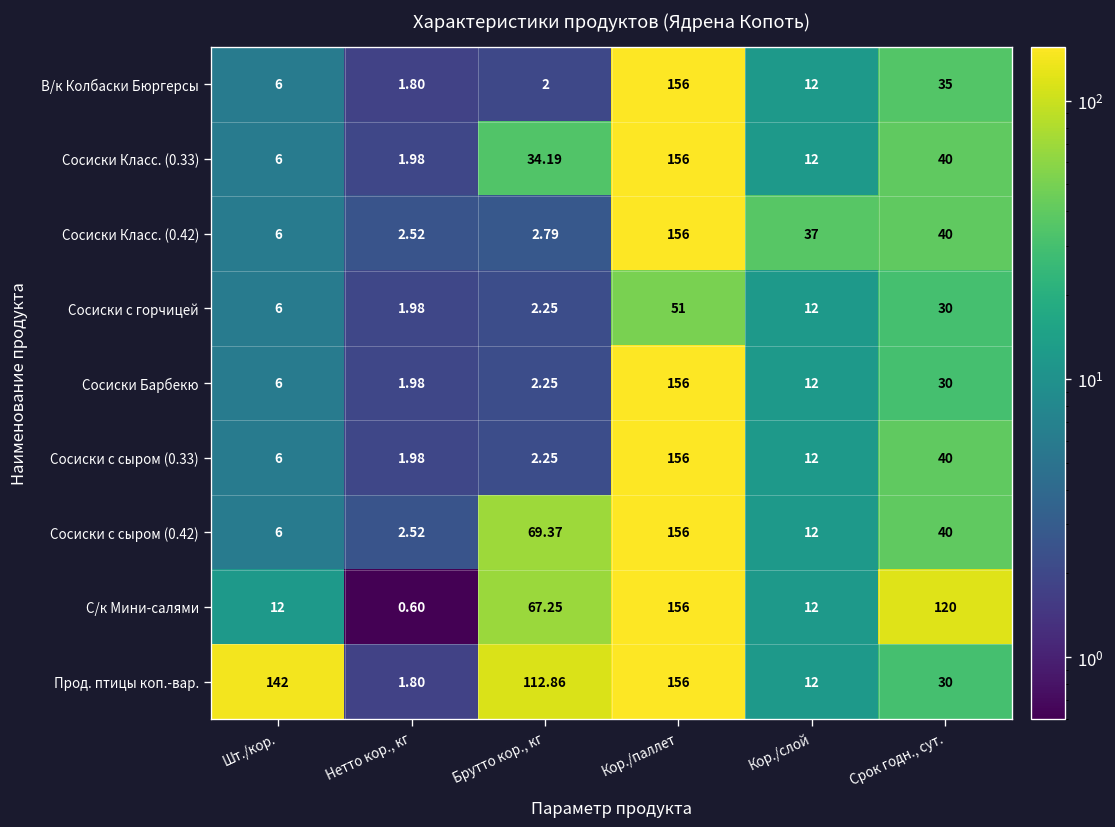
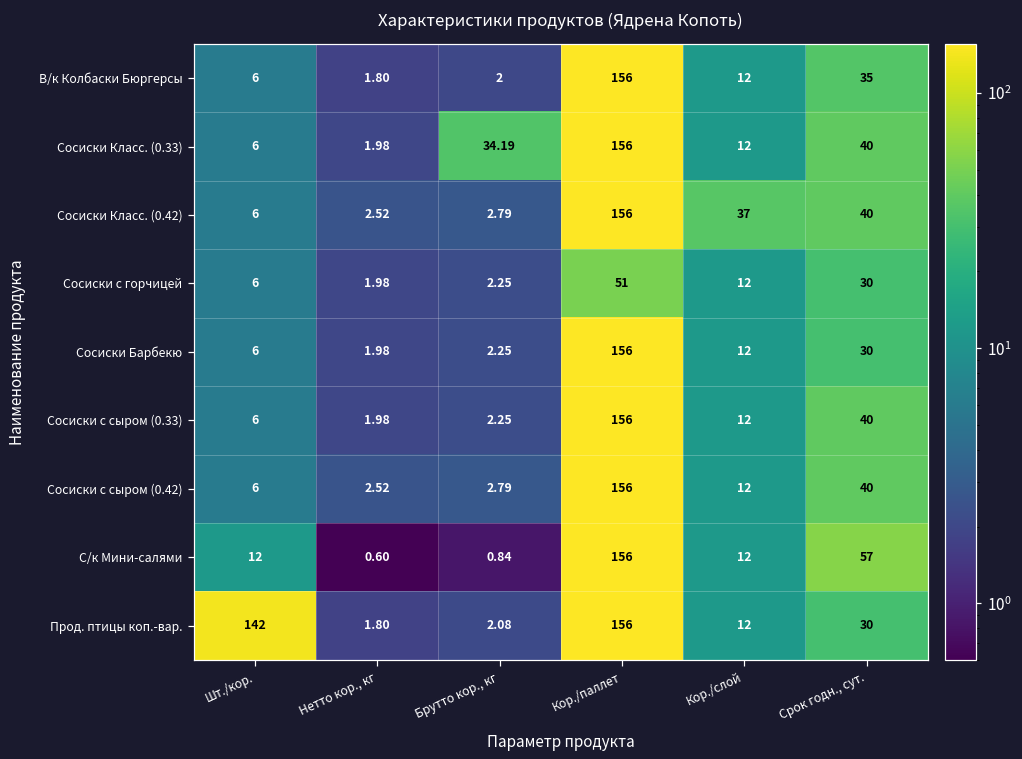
Сосиски с сыром (0.42), Брутто кор., кг: 69.37 -> 2.79
С/к Мини-салями, Брутто кор., кг: 67.25 -> 0.84
С/к Мини-салями, Срок годн., сут.: 120 -> 57
Прод. птицы коп.-вар., Брутто кор., кг: 112.86 -> 2.08
